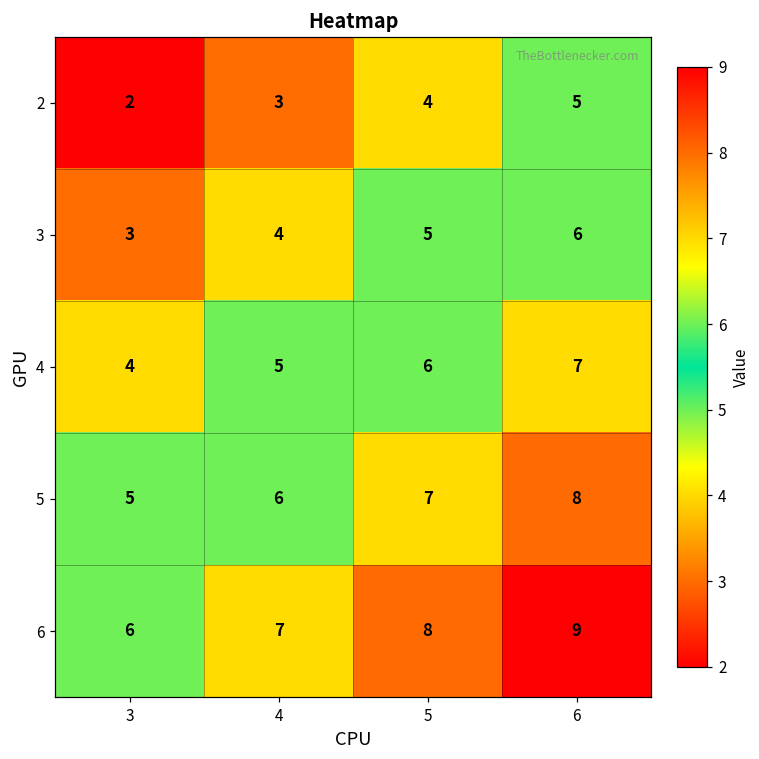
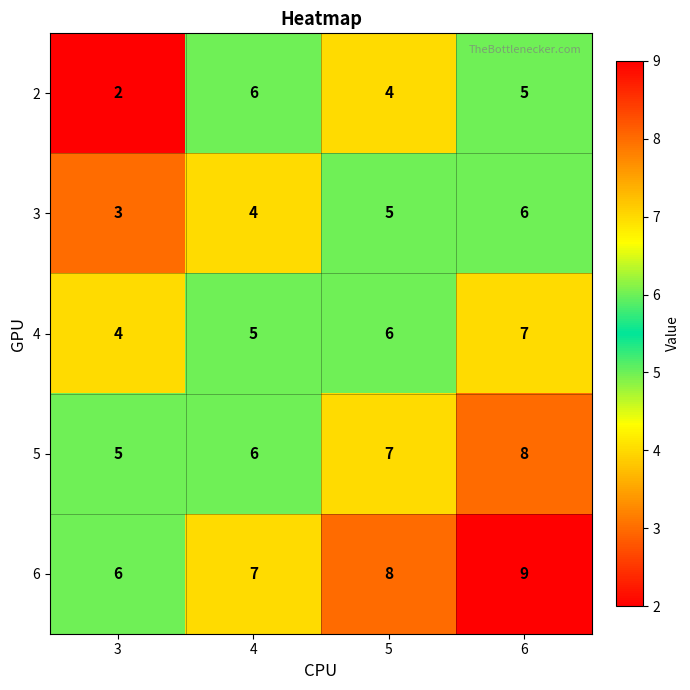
2, 4: 3 -> 6
